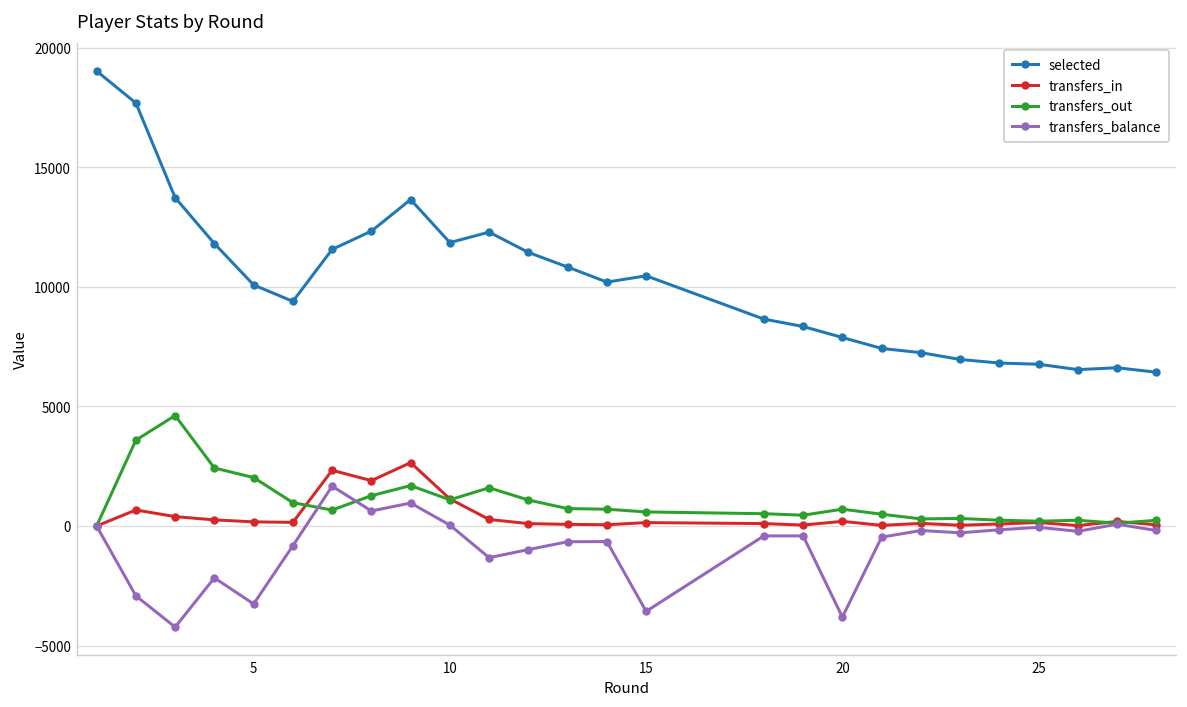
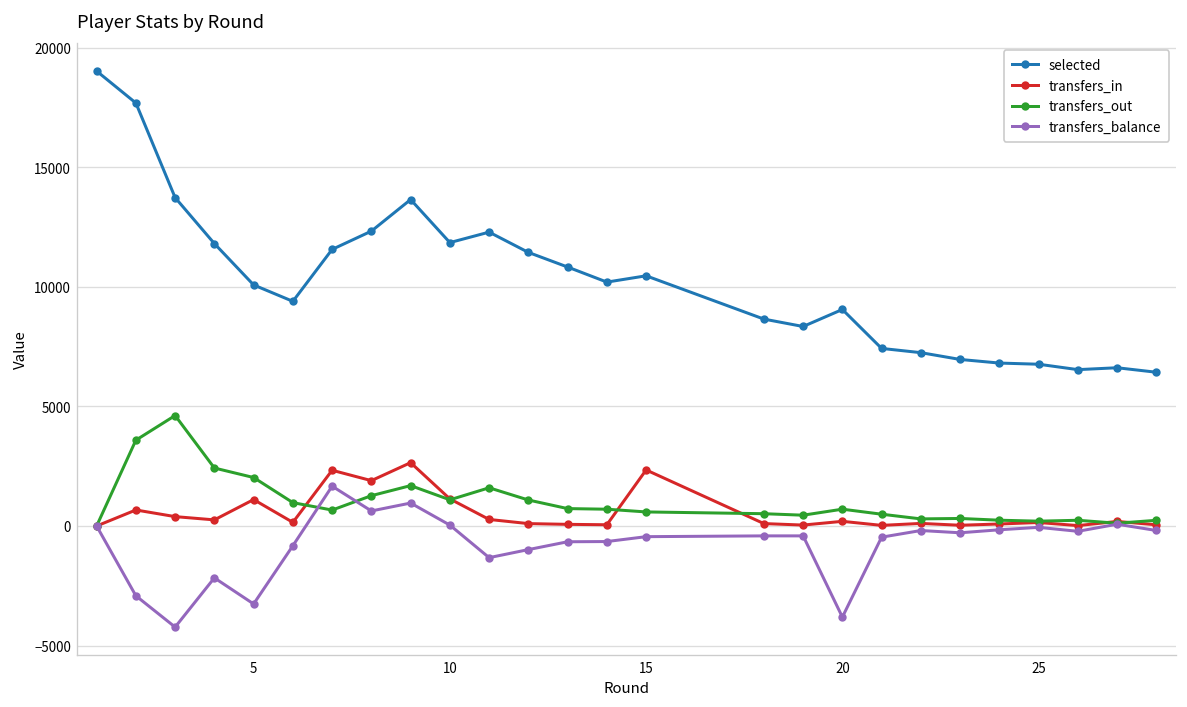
transfers_in, 5: 200 -> 1100
transfers_in, 15: 100 -> 2300
transfers_balance, 15: -3600 -> -400
selected, 20: 7900 -> 9100
